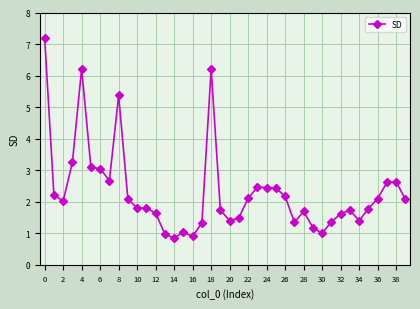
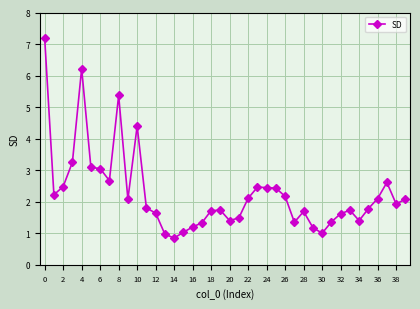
2: 2.0 -> 2.5
10: 1.8 -> 4.4
16: 0.9 -> 1.2
18: 6.2 -> 1.7
38: 2.6 -> 1.9
